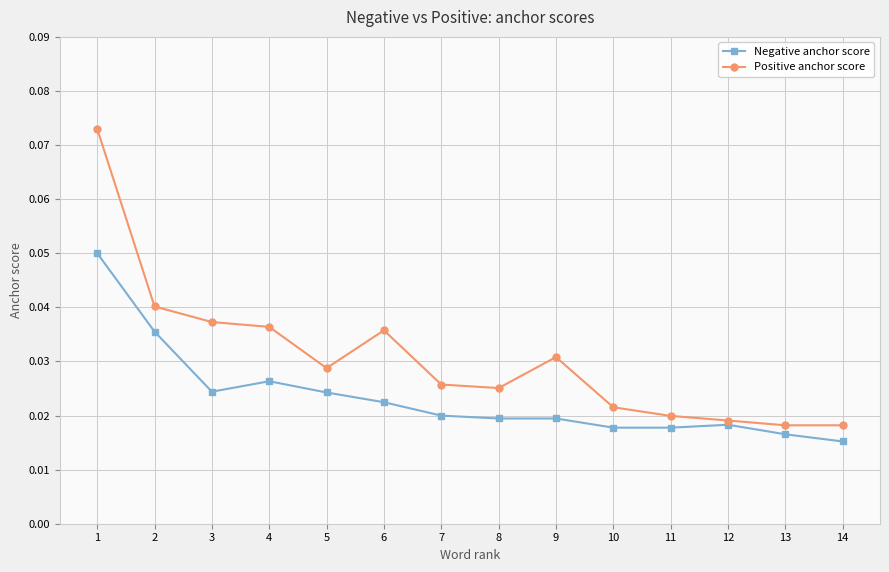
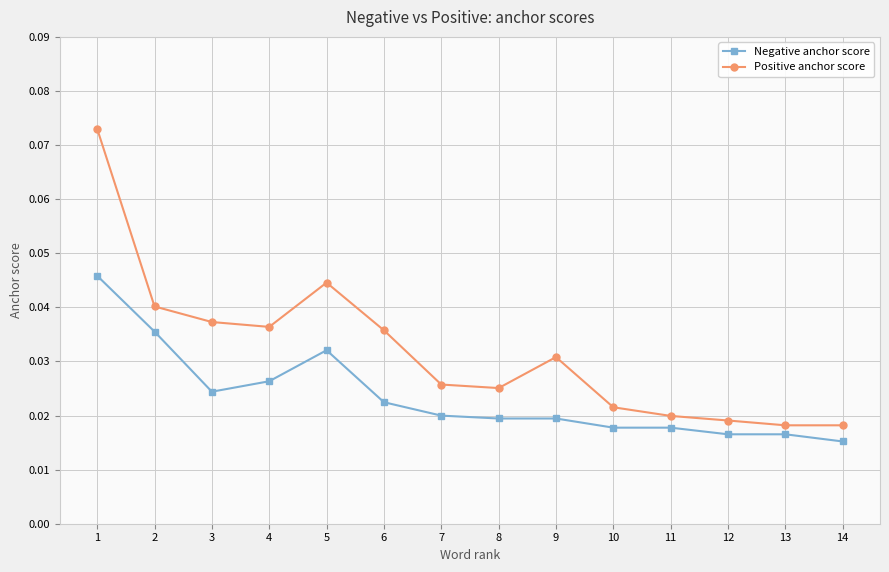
Negative anchor score, 1: 0.050 -> 0.046
Negative anchor score, 5: 0.024 -> 0.032
Positive anchor score, 5: 0.029 -> 0.045
Negative anchor score, 12: 0.018 -> 0.017
